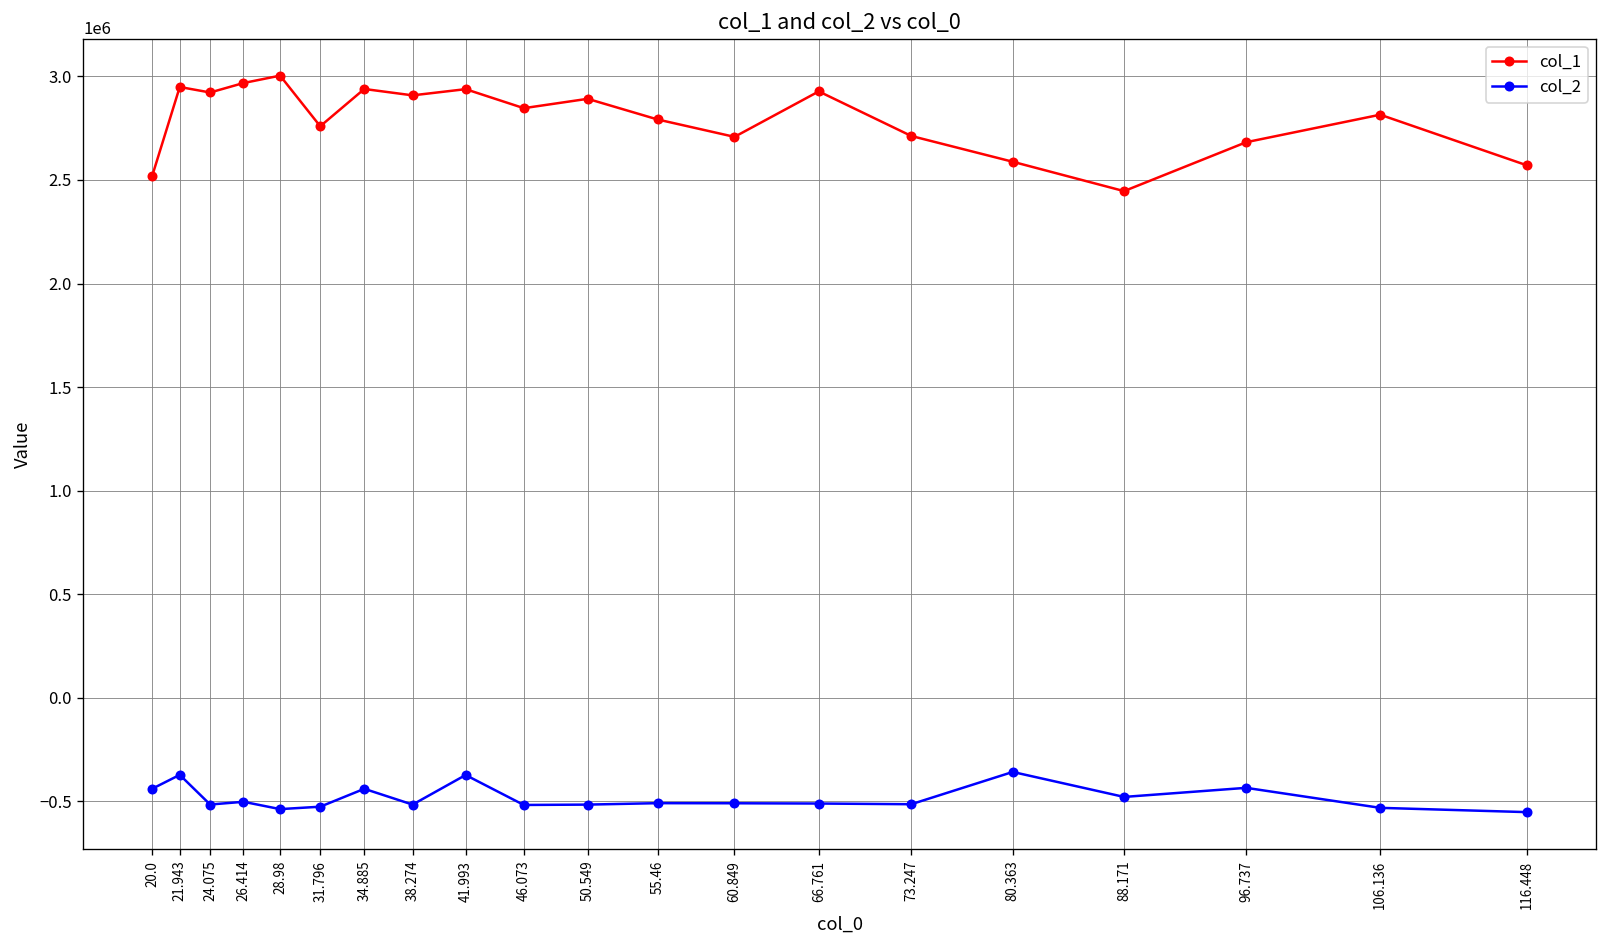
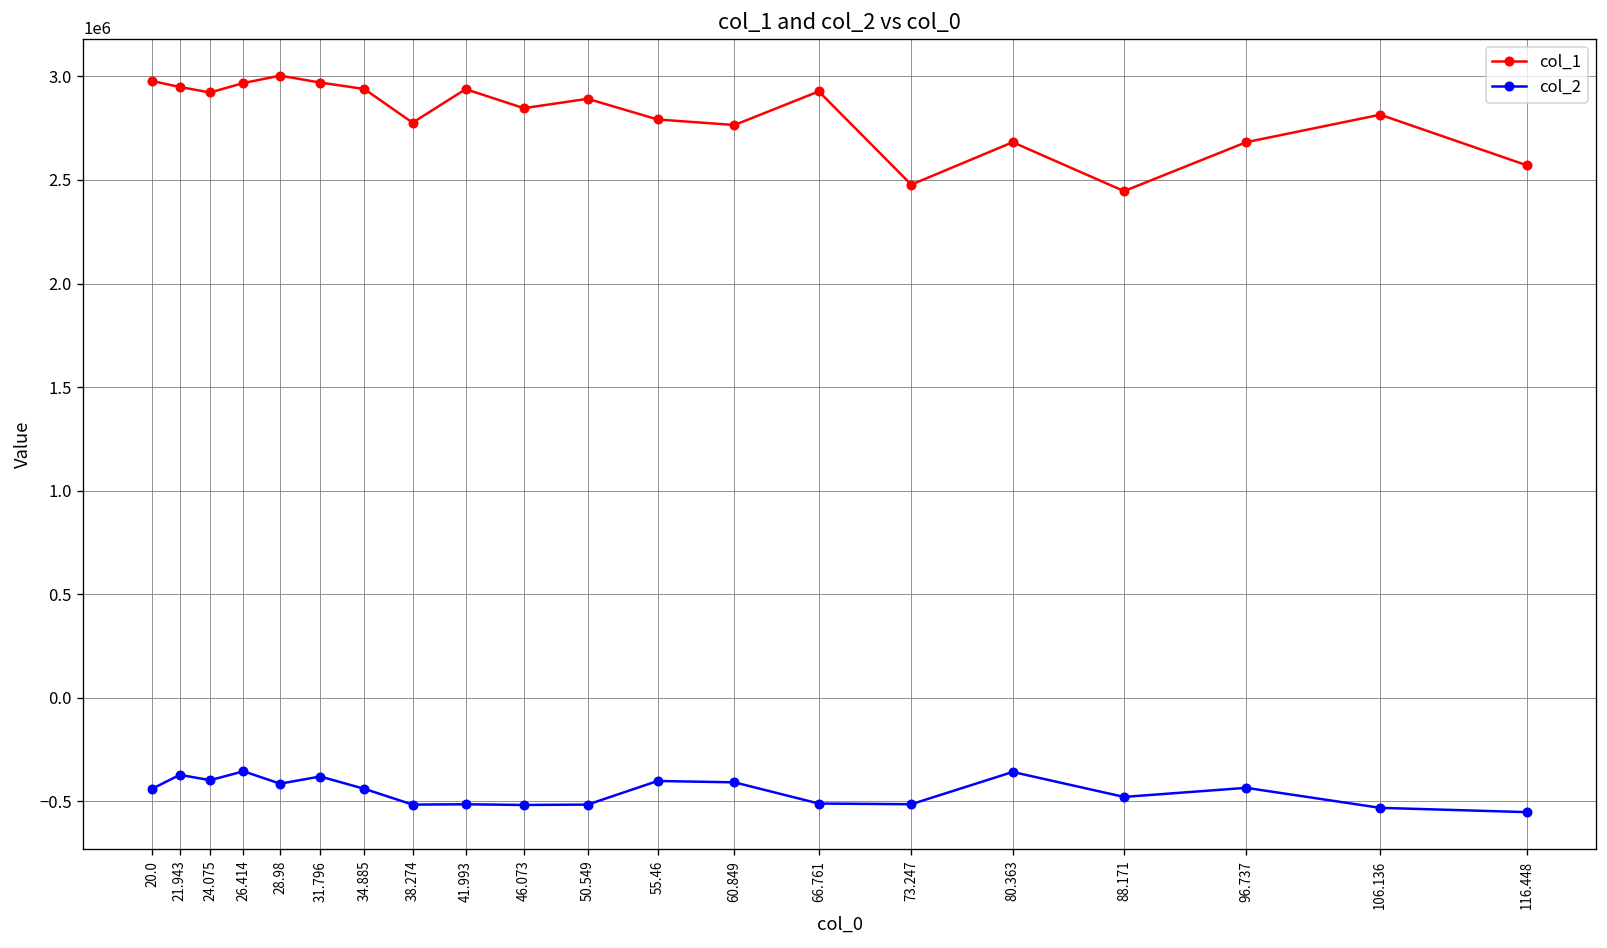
col_1, 20.0: 2520000 -> 2980000
col_2, 24.075: -520000 -> -400000
col_2, 26.414: -500000 -> -350000
col_2, 28.98: -540000 -> -410000
col_1, 31.796: 2760000 -> 2970000
col_2, 31.796: -530000 -> -380000
col_1, 38.274: 2910000 -> 2780000
col_2, 41.993: -370000 -> -510000
col_2, 55.46: -510000 -> -400000
col_1, 60.849: 2710000 -> 2770000
col_2, 60.849: -510000 -> -410000
col_1, 73.247: 2710000 -> 2480000
col_1, 80.363: 2590000 -> 2680000
